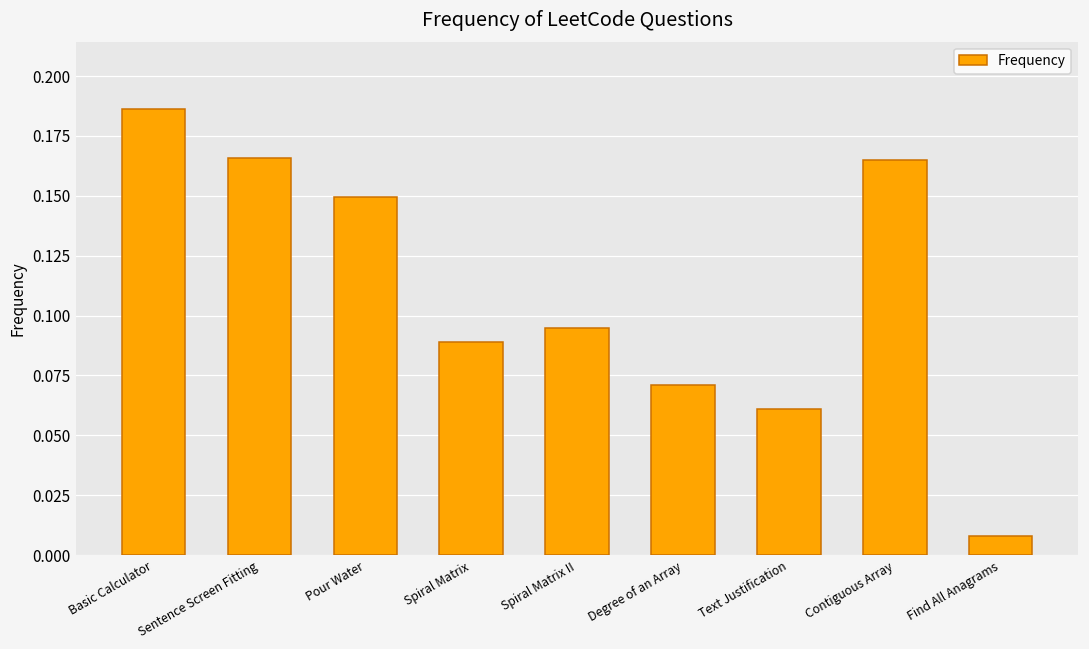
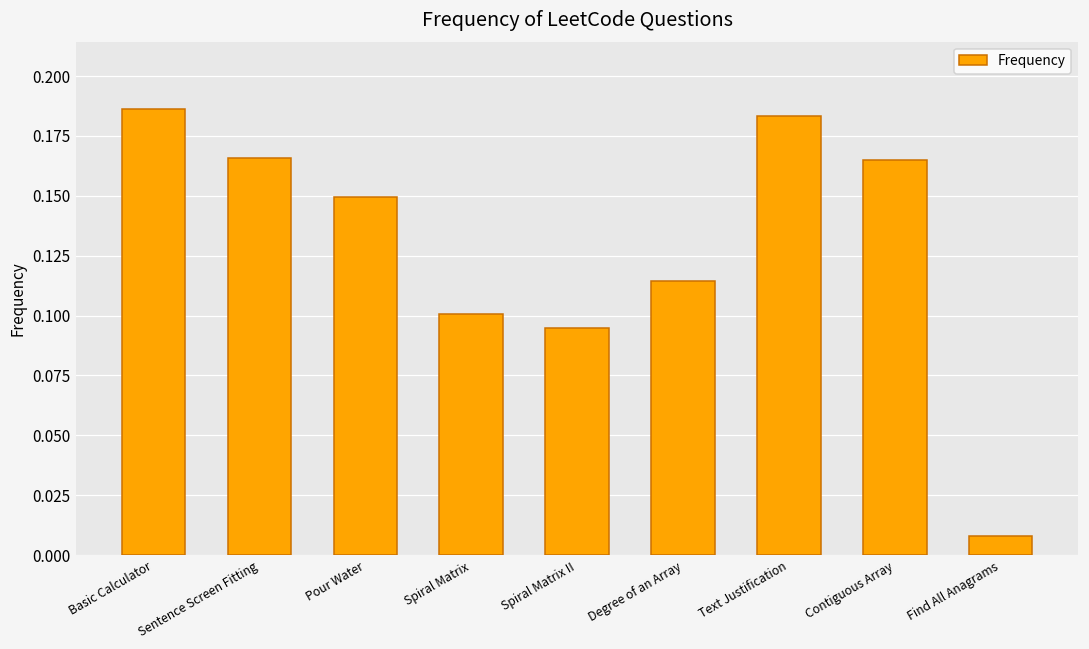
Spiral Matrix: 0.089 -> 0.101
Degree of an Array: 0.071 -> 0.115
Text Justification: 0.061 -> 0.183
